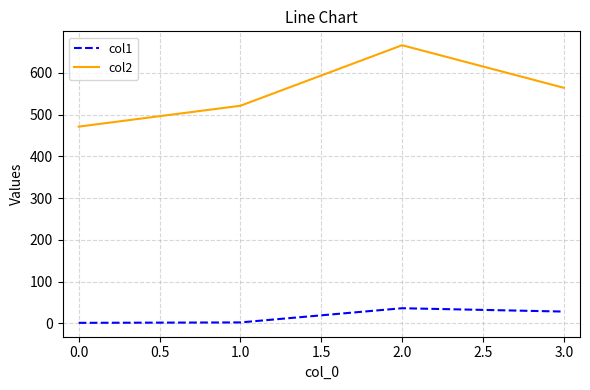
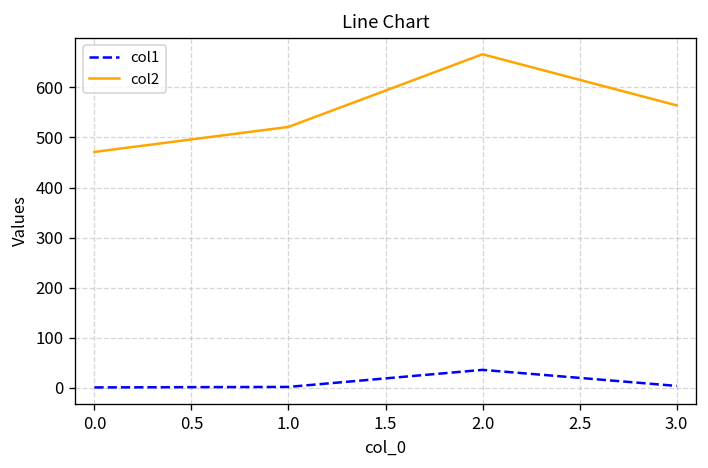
col1, 3.0: 30 -> 0
